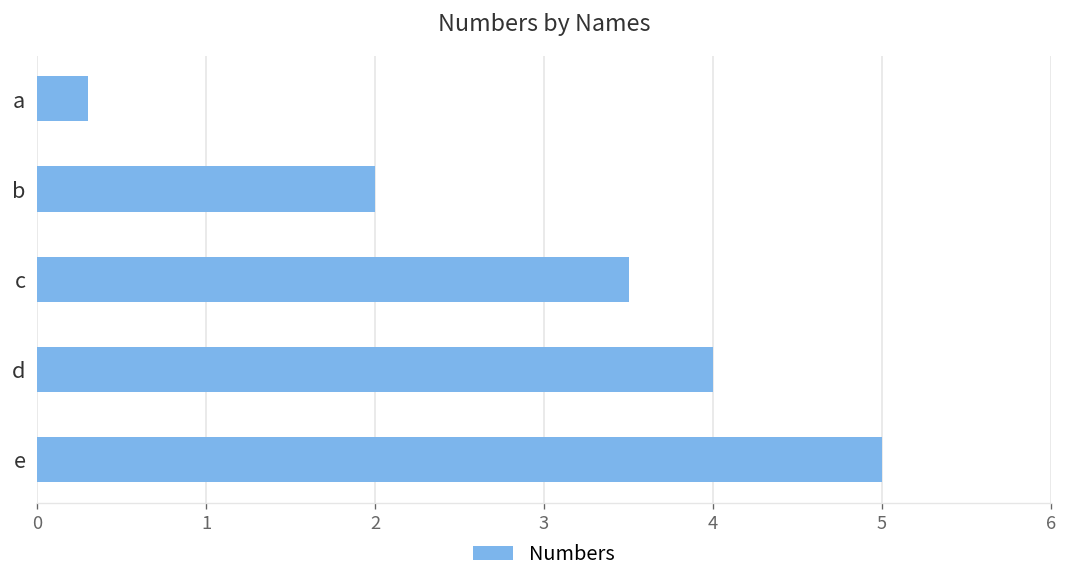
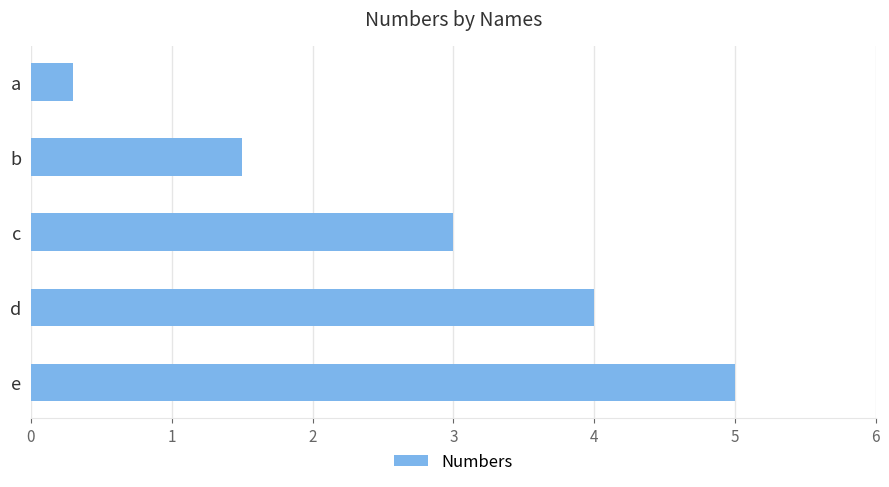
b: 2.0 -> 1.5
c: 3.5 -> 3.0
